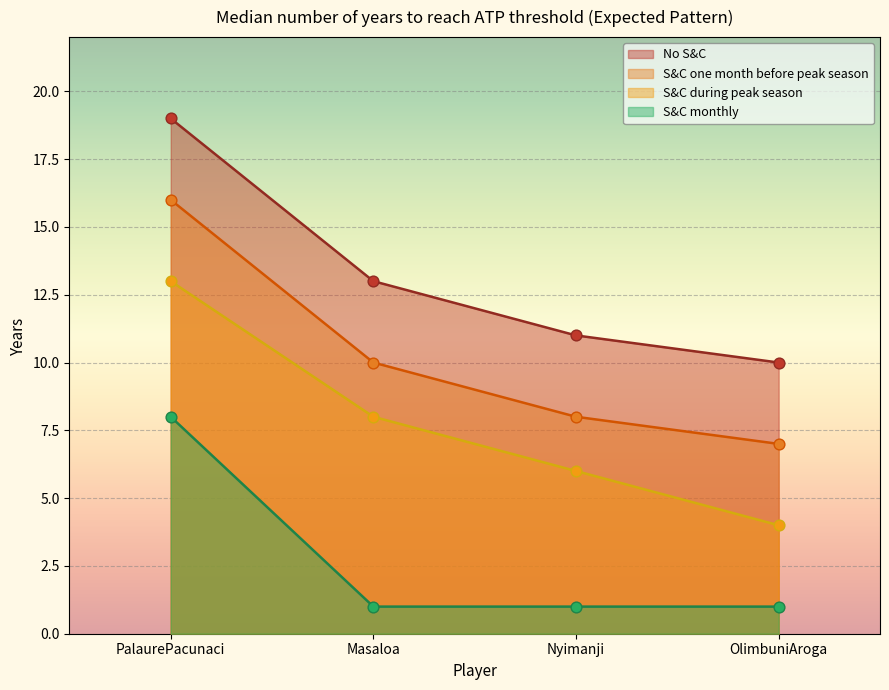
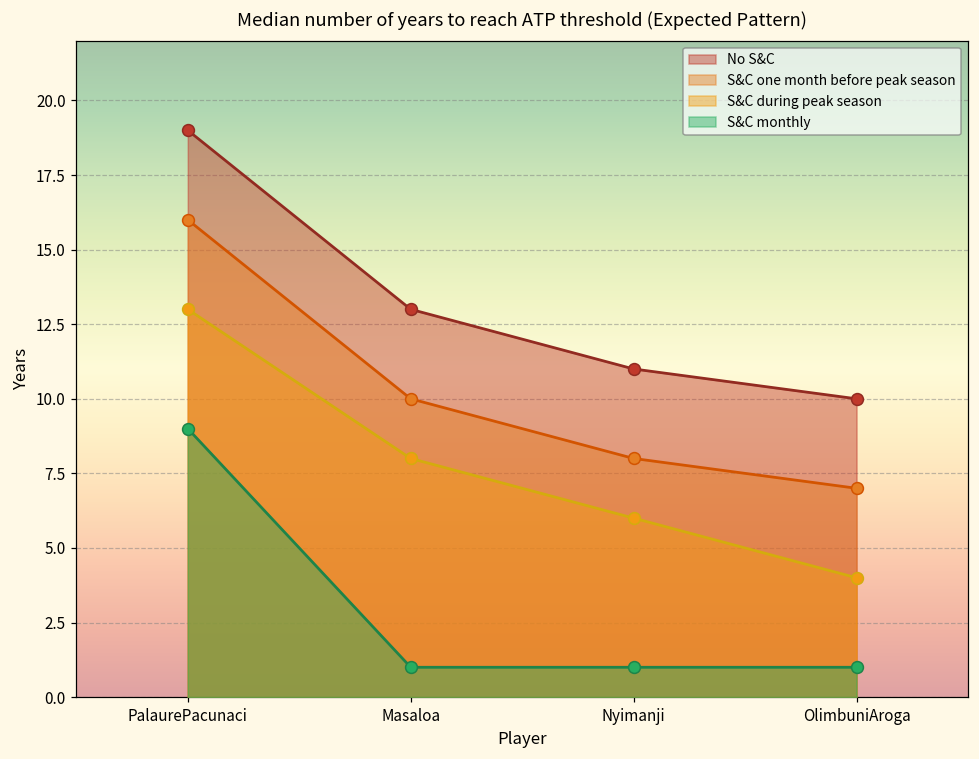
S&C monthly, PalaurePacunaci: 8 -> 9
